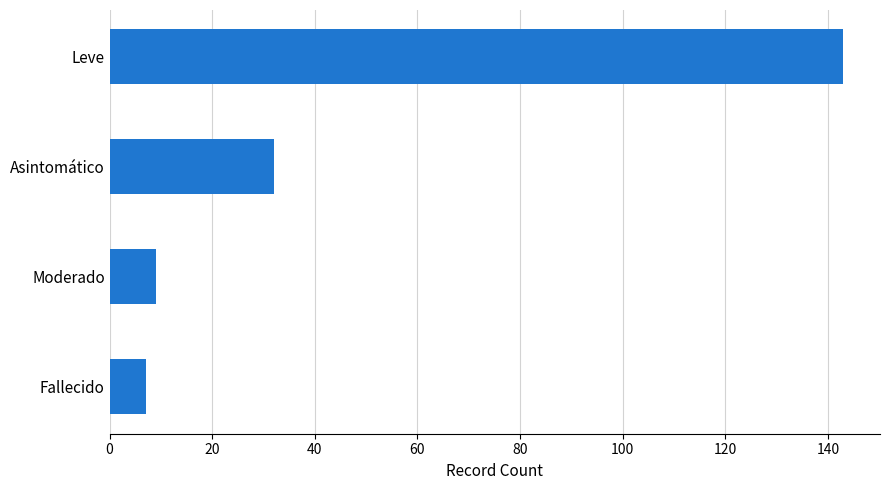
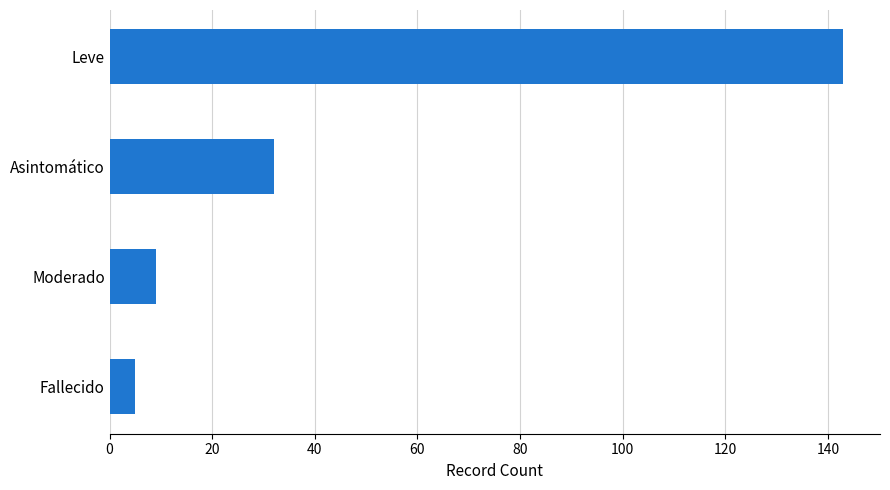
Fallecido: 7 -> 5
